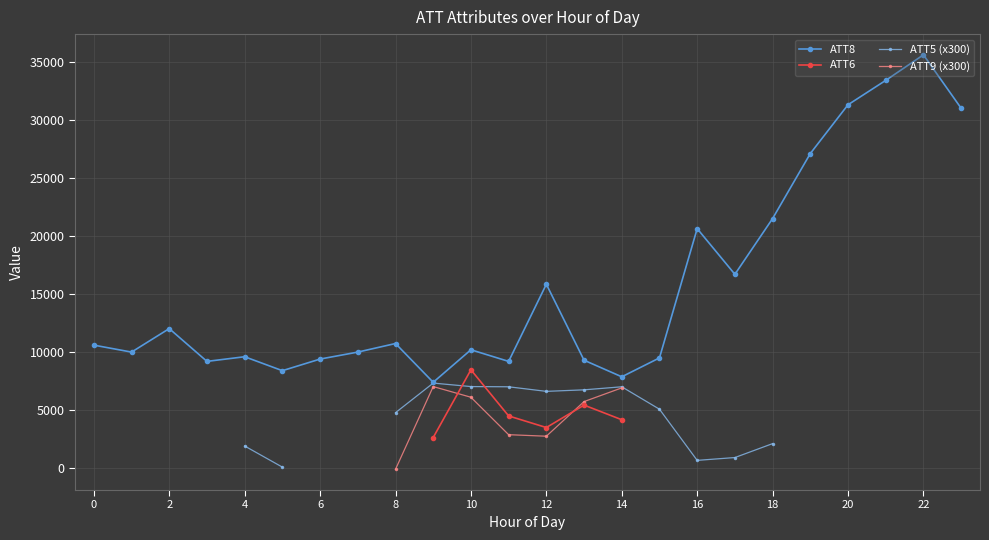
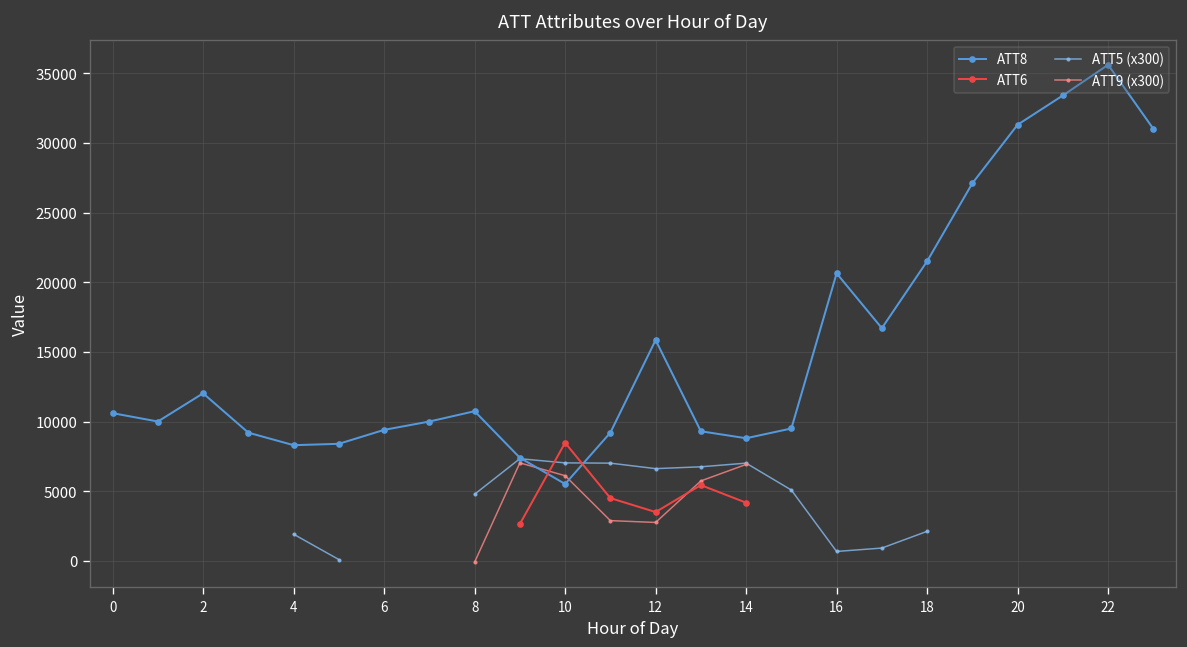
ATT8, 4: 9600 -> 8300
ATT8, 10: 10200 -> 5500
ATT8, 14: 7900 -> 8800
